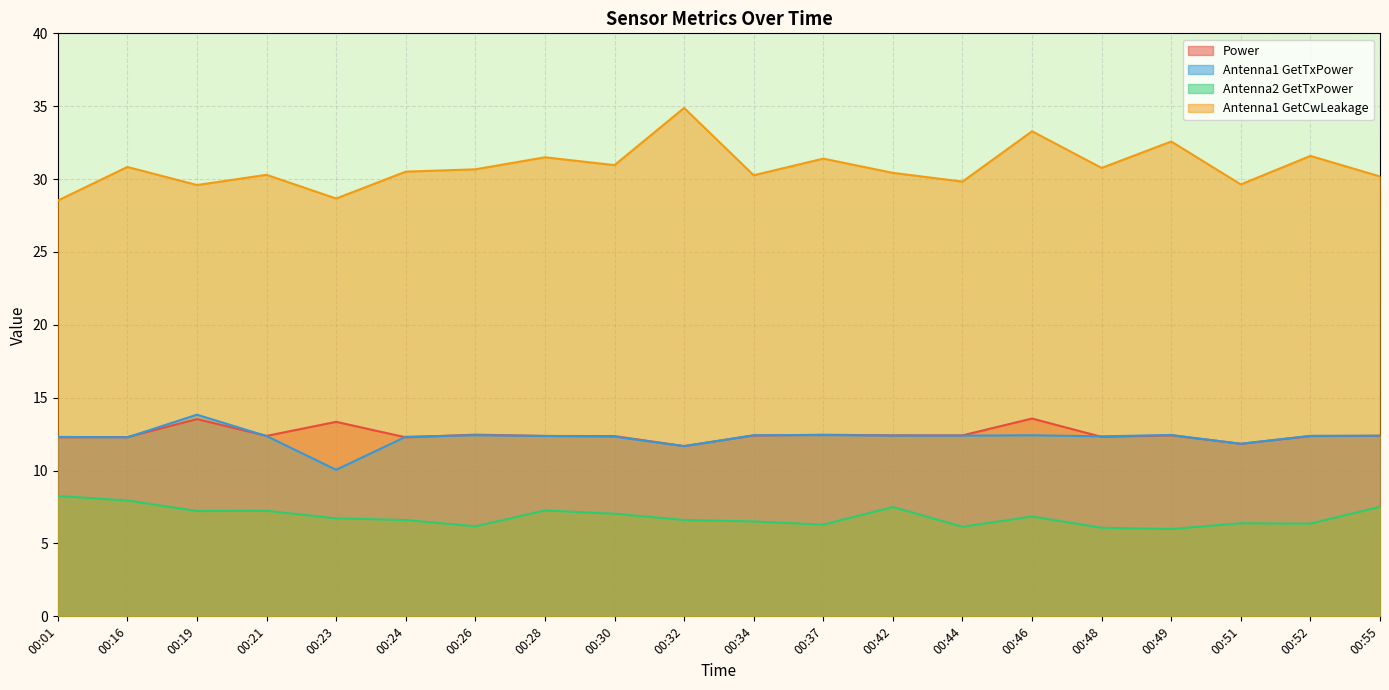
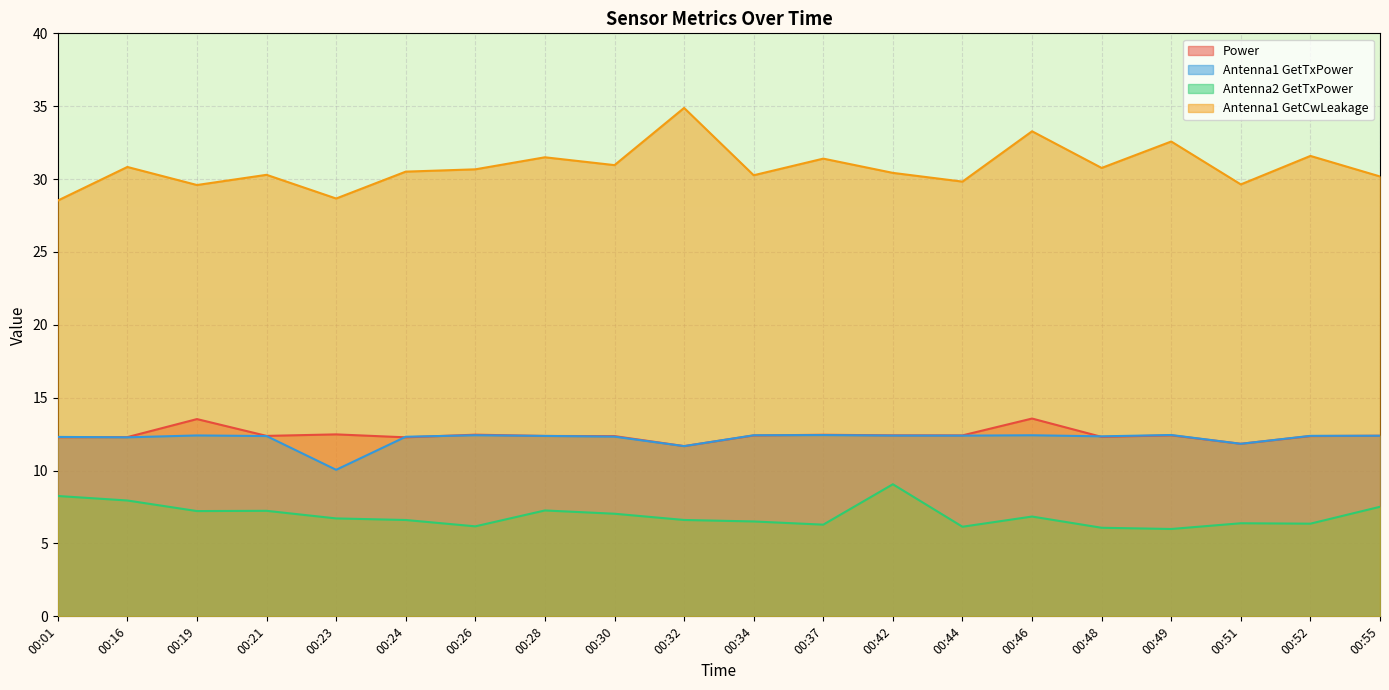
Antenna1 GetTxPower, 00:19: 13.8 -> 12.4
Power, 00:23: 13.3 -> 12.5
Antenna2 GetTxPower, 00:42: 7.5 -> 9.1
